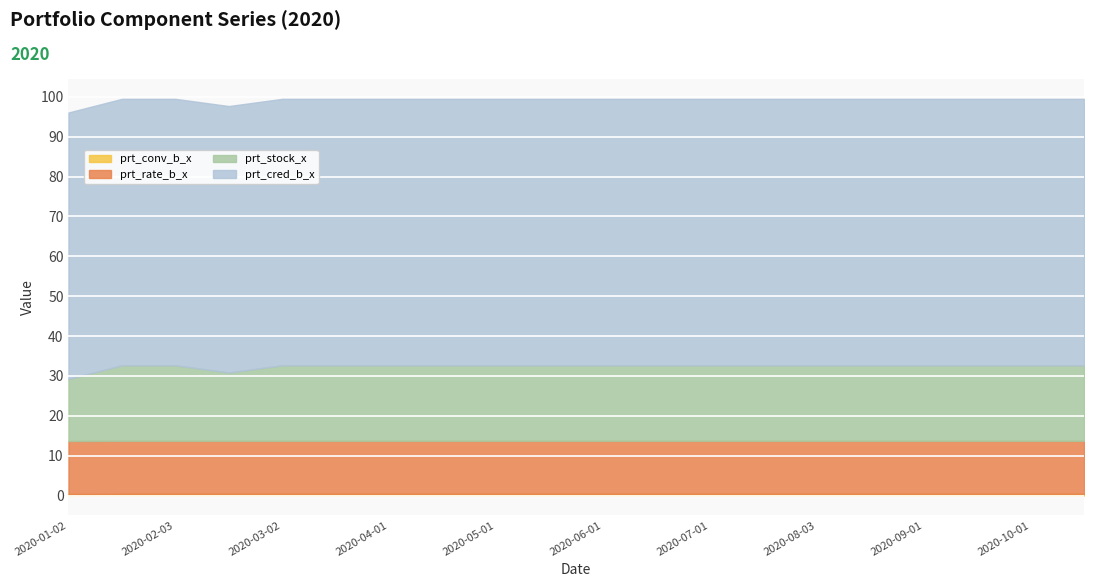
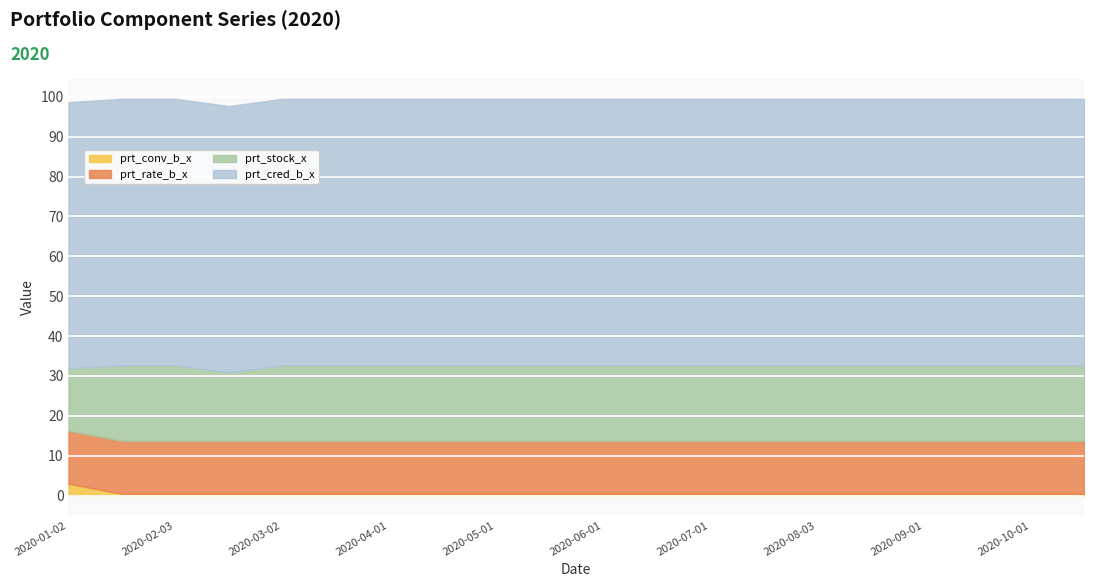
prt_conv_b_x, 2020-01-02: 0 -> 3
